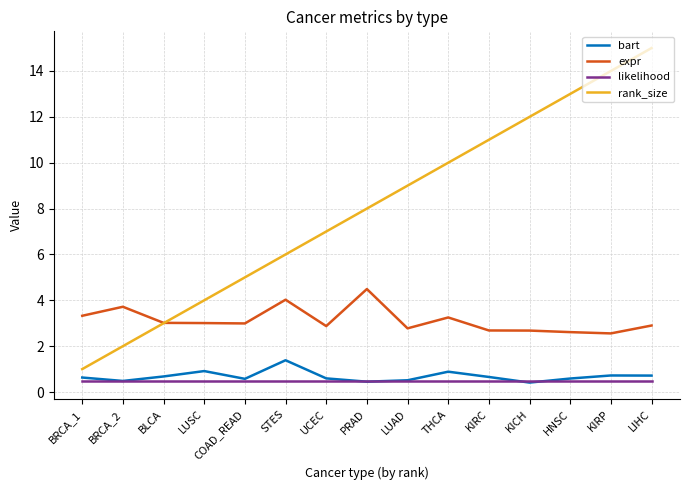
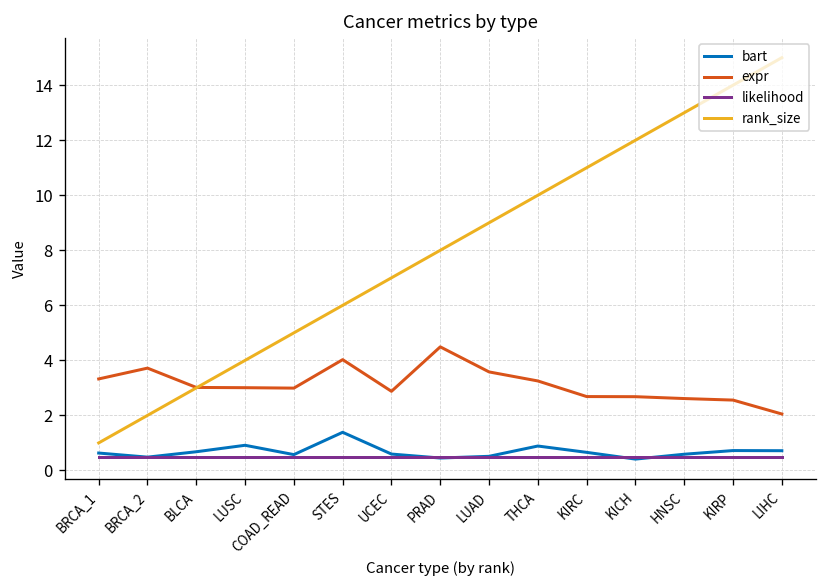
expr, LUAD: 2.8 -> 3.6
expr, LIHC: 2.9 -> 2.1
